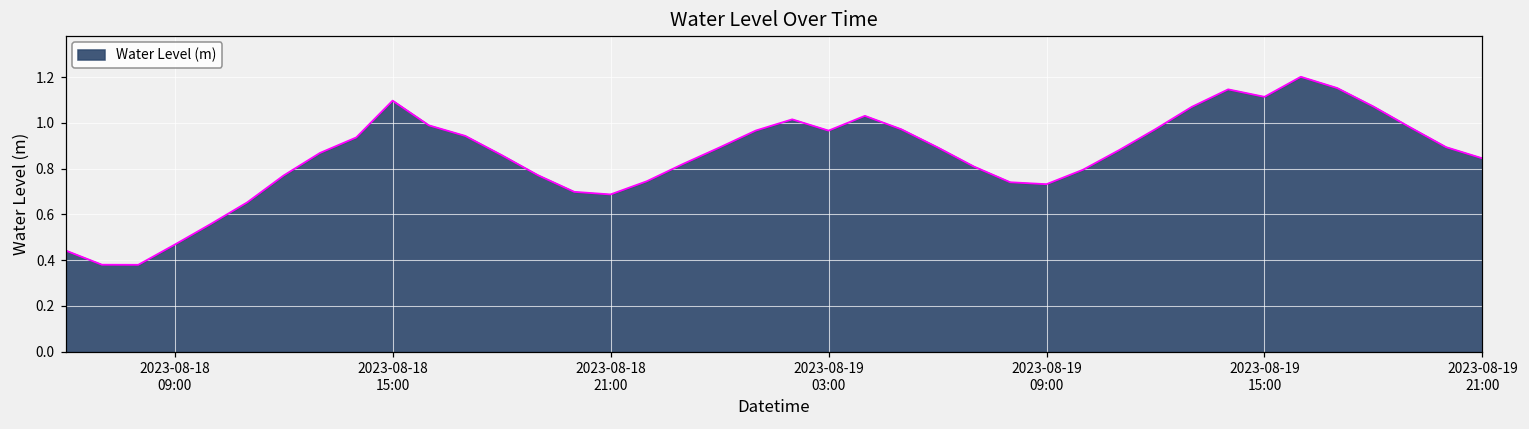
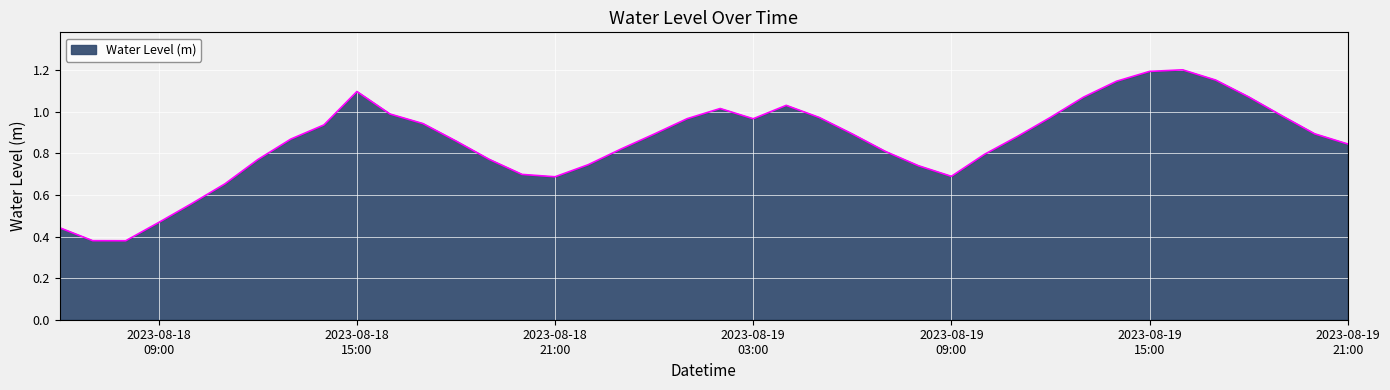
2023-08-19 09:00: 0.73 -> 0.69
2023-08-19 15:00: 1.11 -> 1.19
